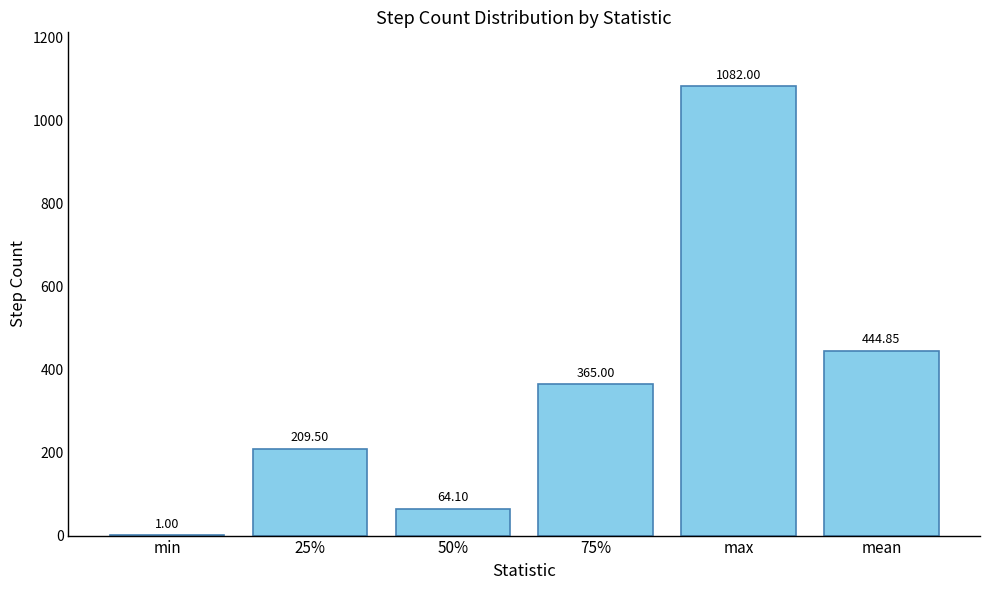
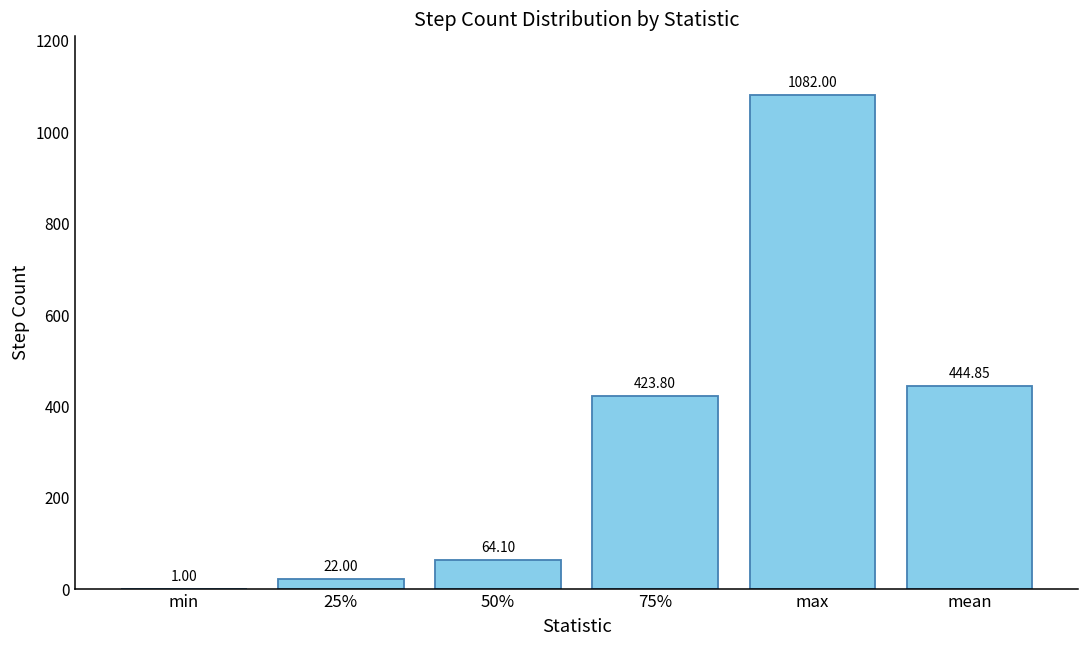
25%: 209.50 -> 22.00
75%: 365.00 -> 423.80
